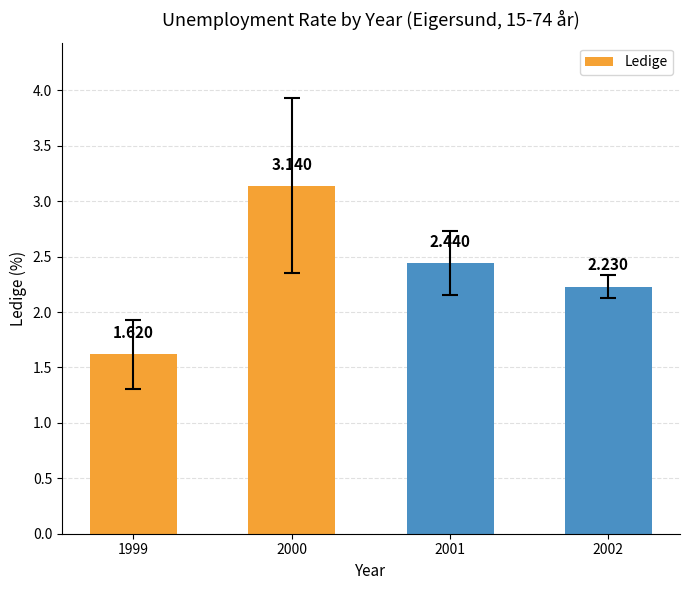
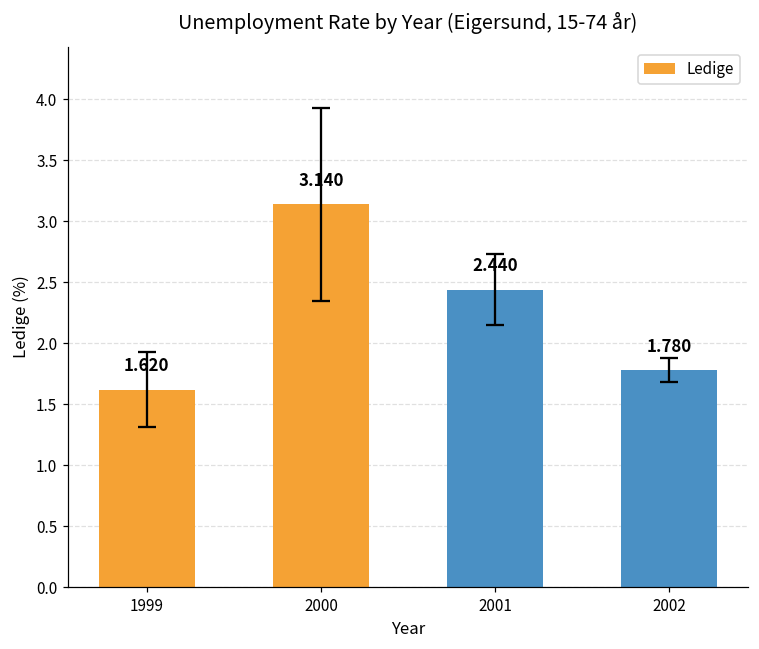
Ledige, 2002: 2.230 -> 1.780
